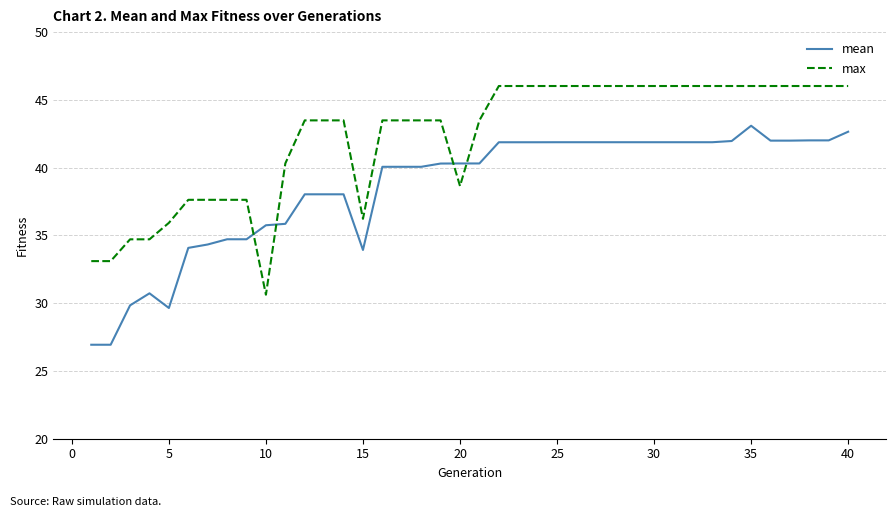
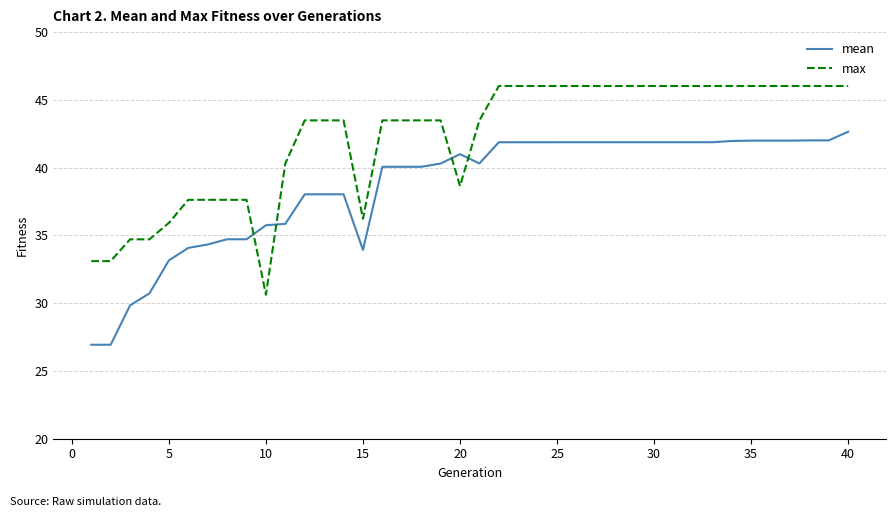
mean, 5: 29.6 -> 33.2
mean, 20: 40.3 -> 41.0
mean, 35: 43.1 -> 42.0
